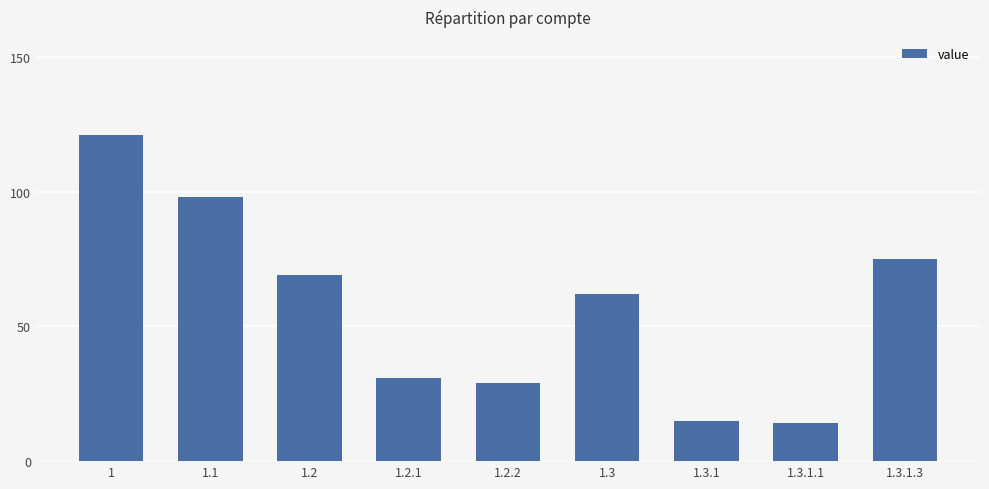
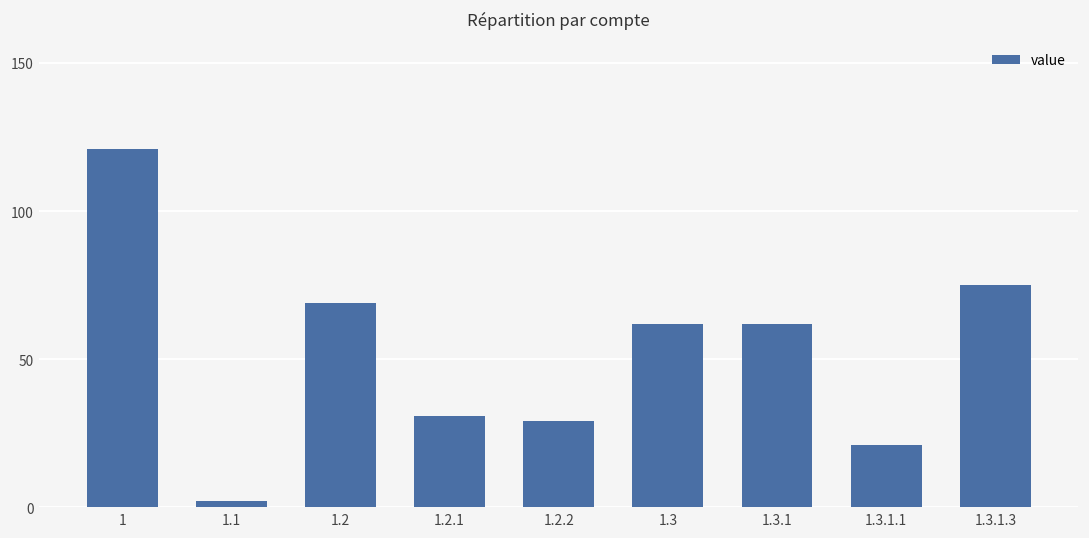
1.1: 98 -> 2
1.3.1: 15 -> 62
1.3.1.1: 14 -> 21
